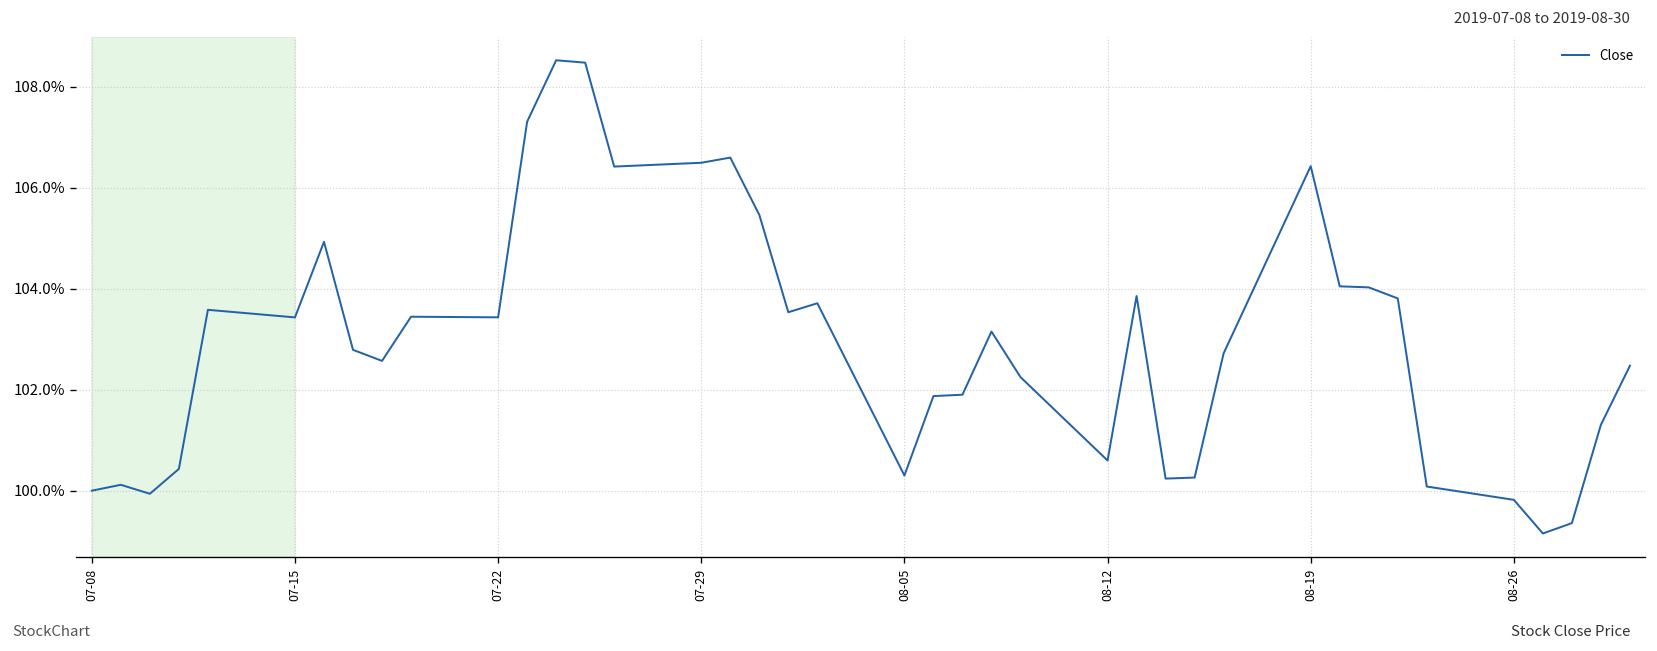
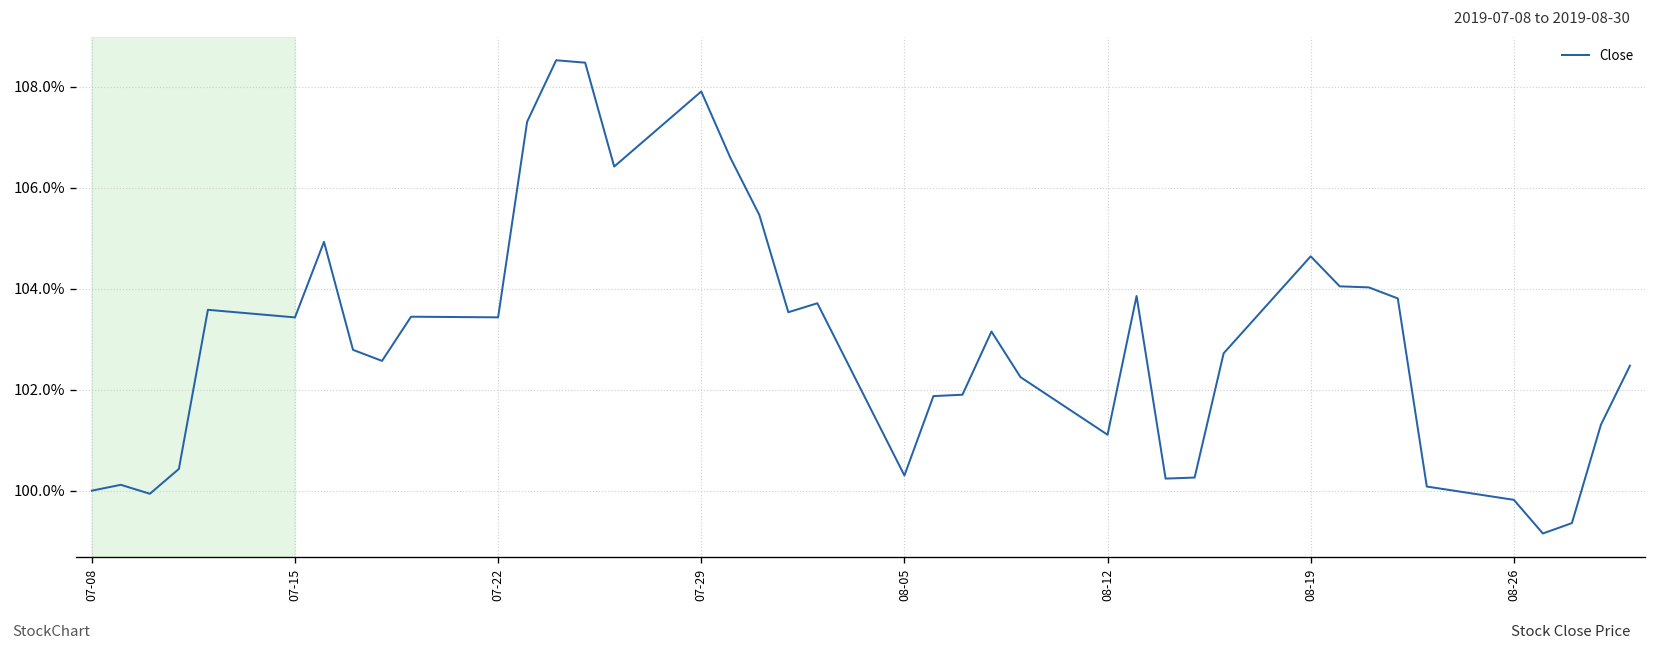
07-29: 106.5% -> 107.9%
08-12: 100.6% -> 101.1%
08-19: 106.4% -> 104.6%
